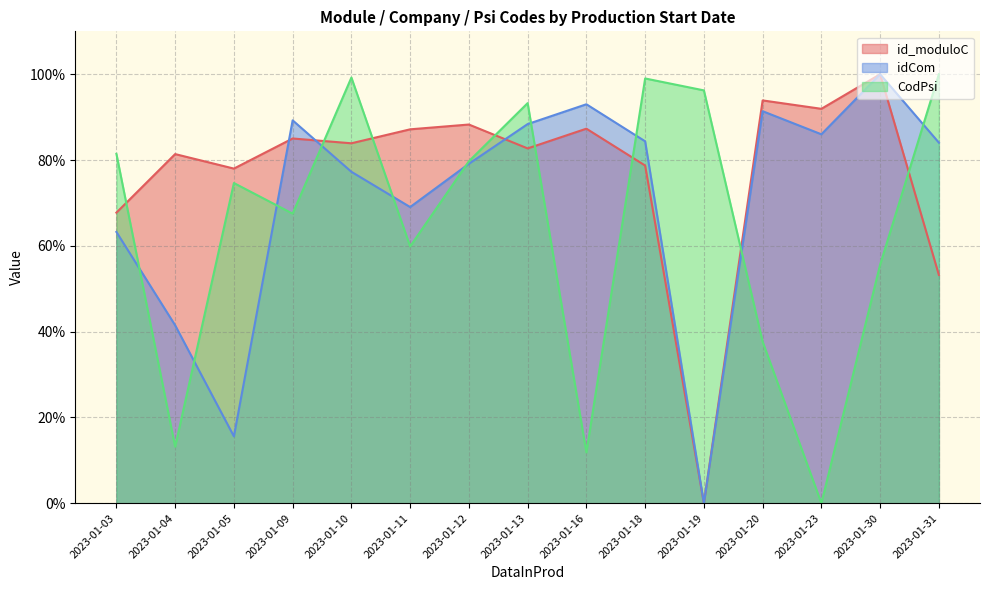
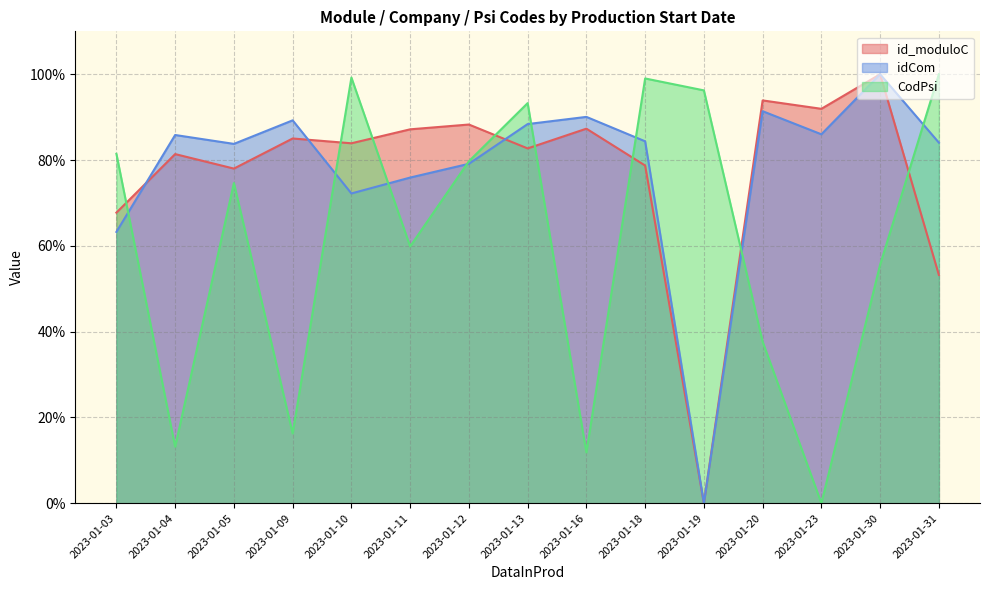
idCom, 2023-01-04: 41% -> 86%
idCom, 2023-01-05: 16% -> 84%
CodPsi, 2023-01-09: 68% -> 16%
idCom, 2023-01-10: 77% -> 72%
idCom, 2023-01-11: 69% -> 76%
idCom, 2023-01-16: 93% -> 90%
